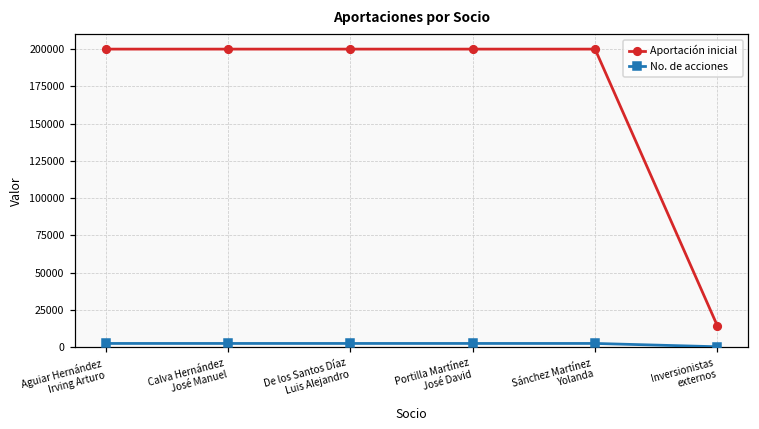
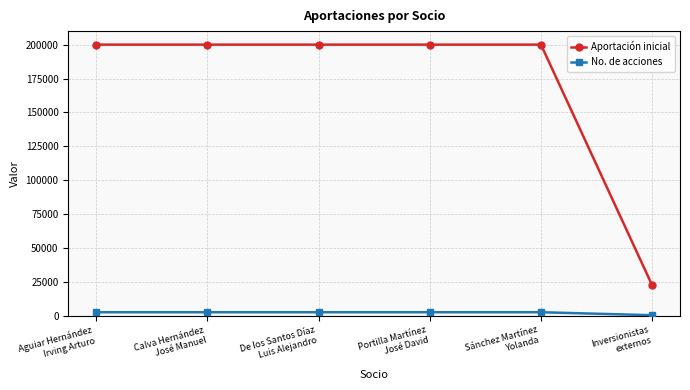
Aportación inicial, Inversionistas externos: 14000 -> 22000
